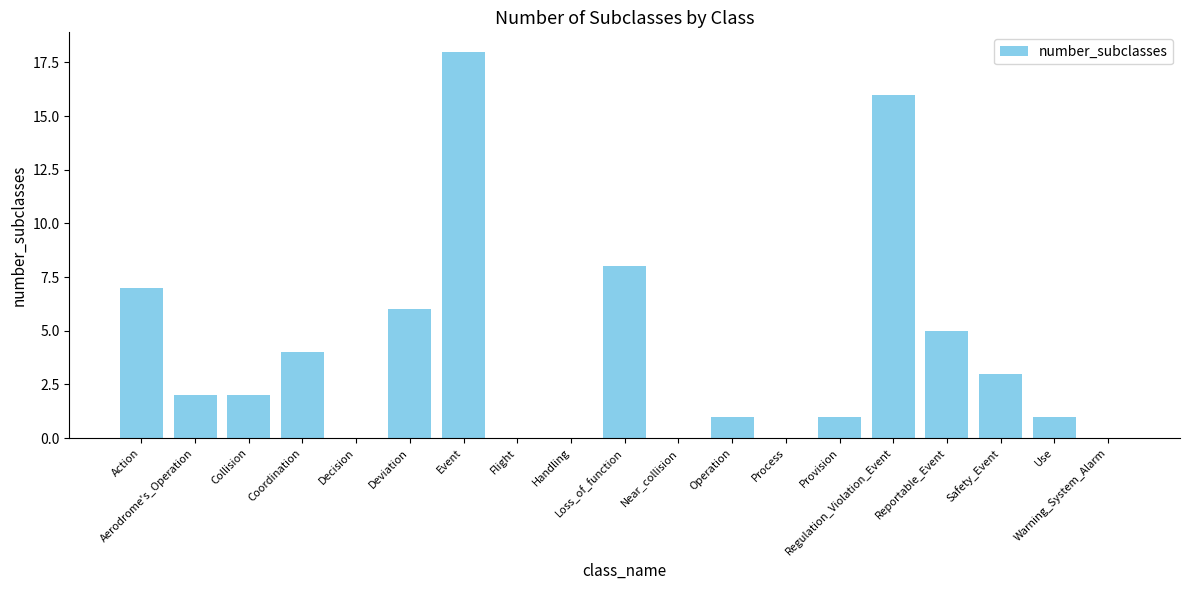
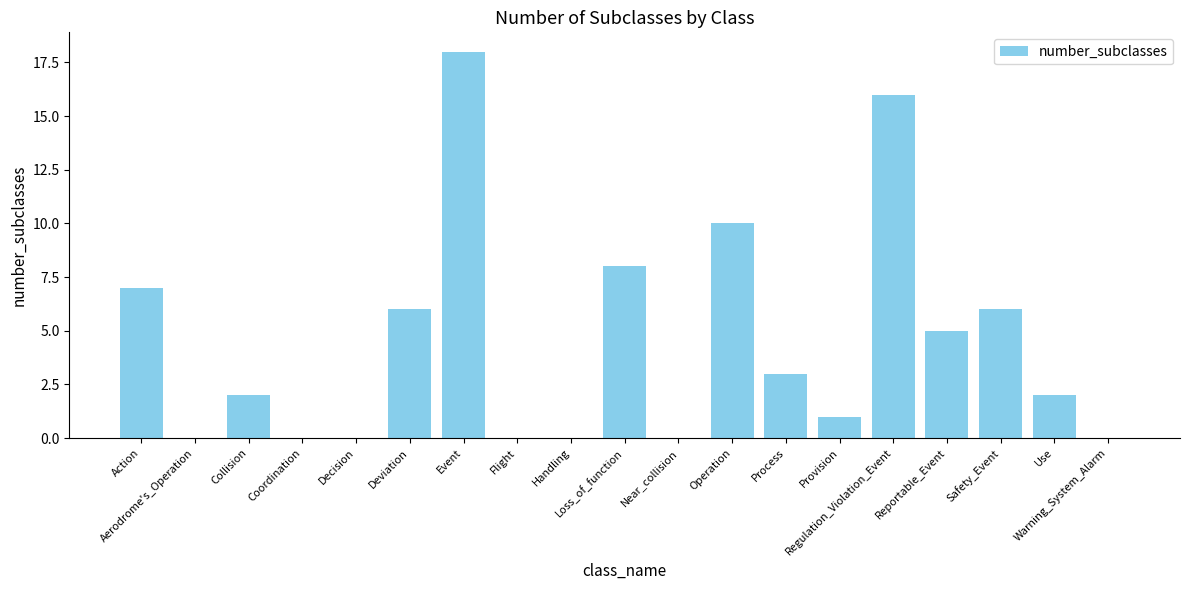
Aerodrome's_Operation: 2 -> 0
Coordination: 4 -> 0
Operation: 1 -> 10
Process: 0 -> 3
Safety_Event: 3 -> 6
Use: 1 -> 2
